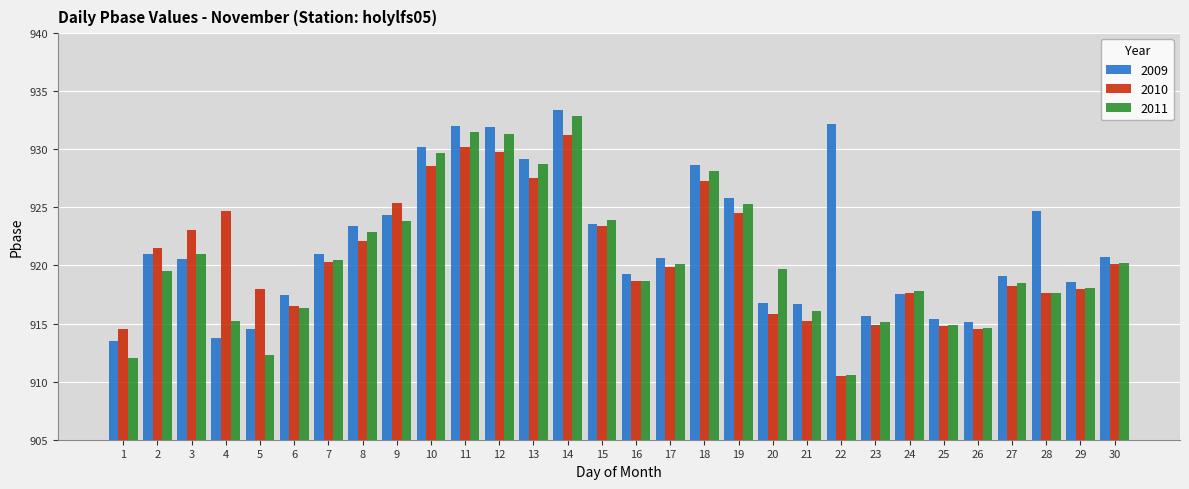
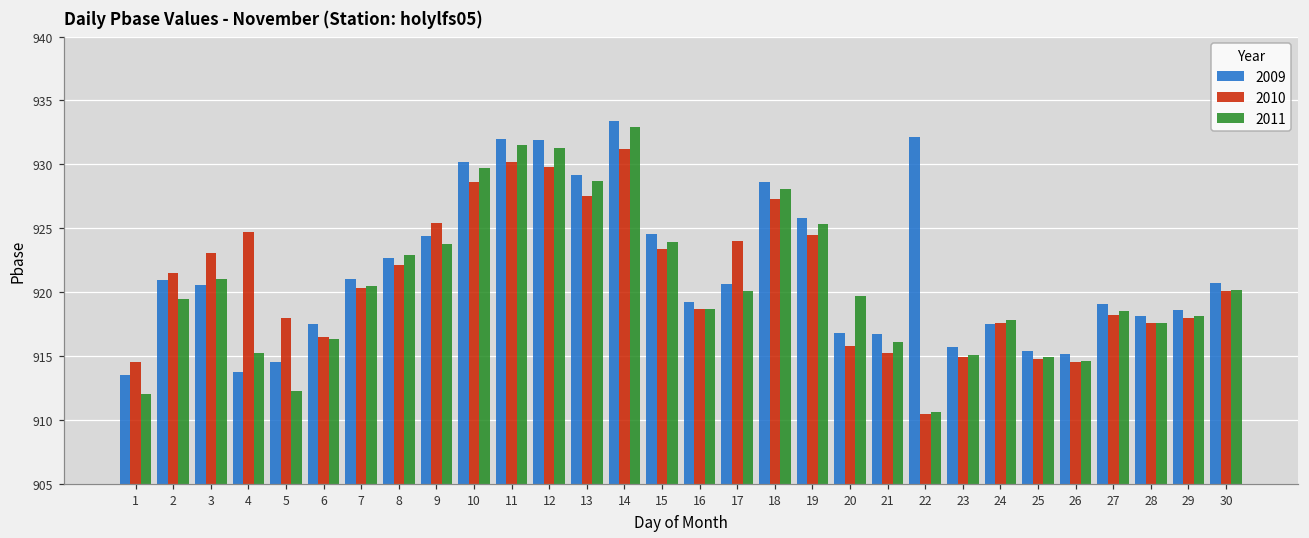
2009, 8: 923.4 -> 922.7
2009, 15: 923.6 -> 924.5
2010, 17: 919.9 -> 924.0
2009, 28: 924.7 -> 918.2
